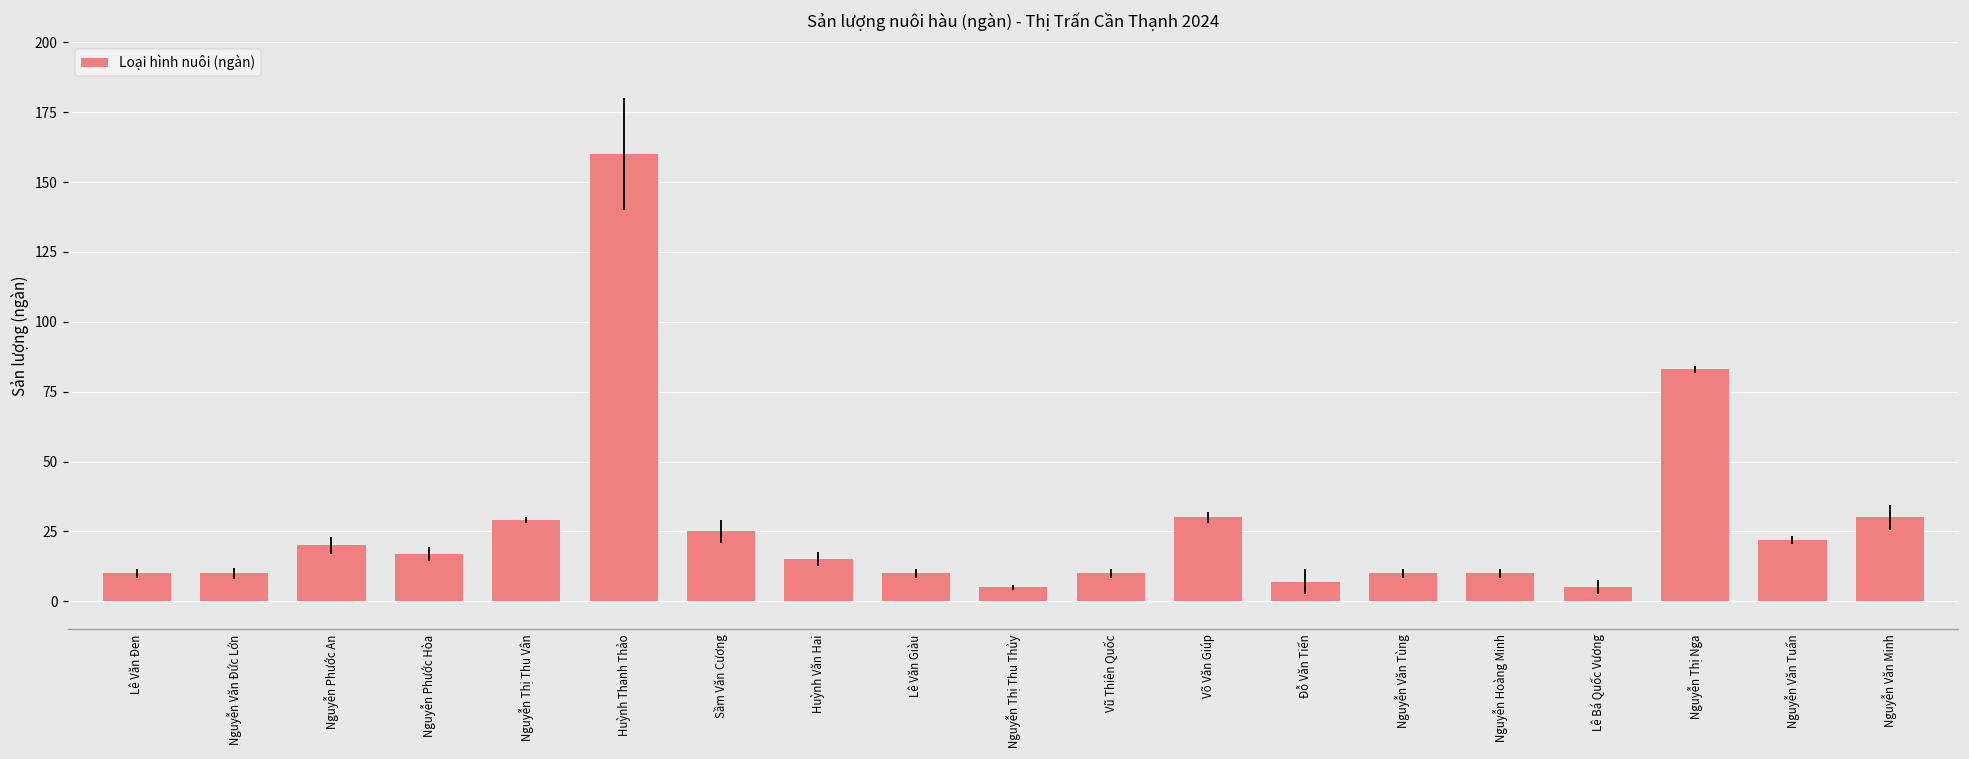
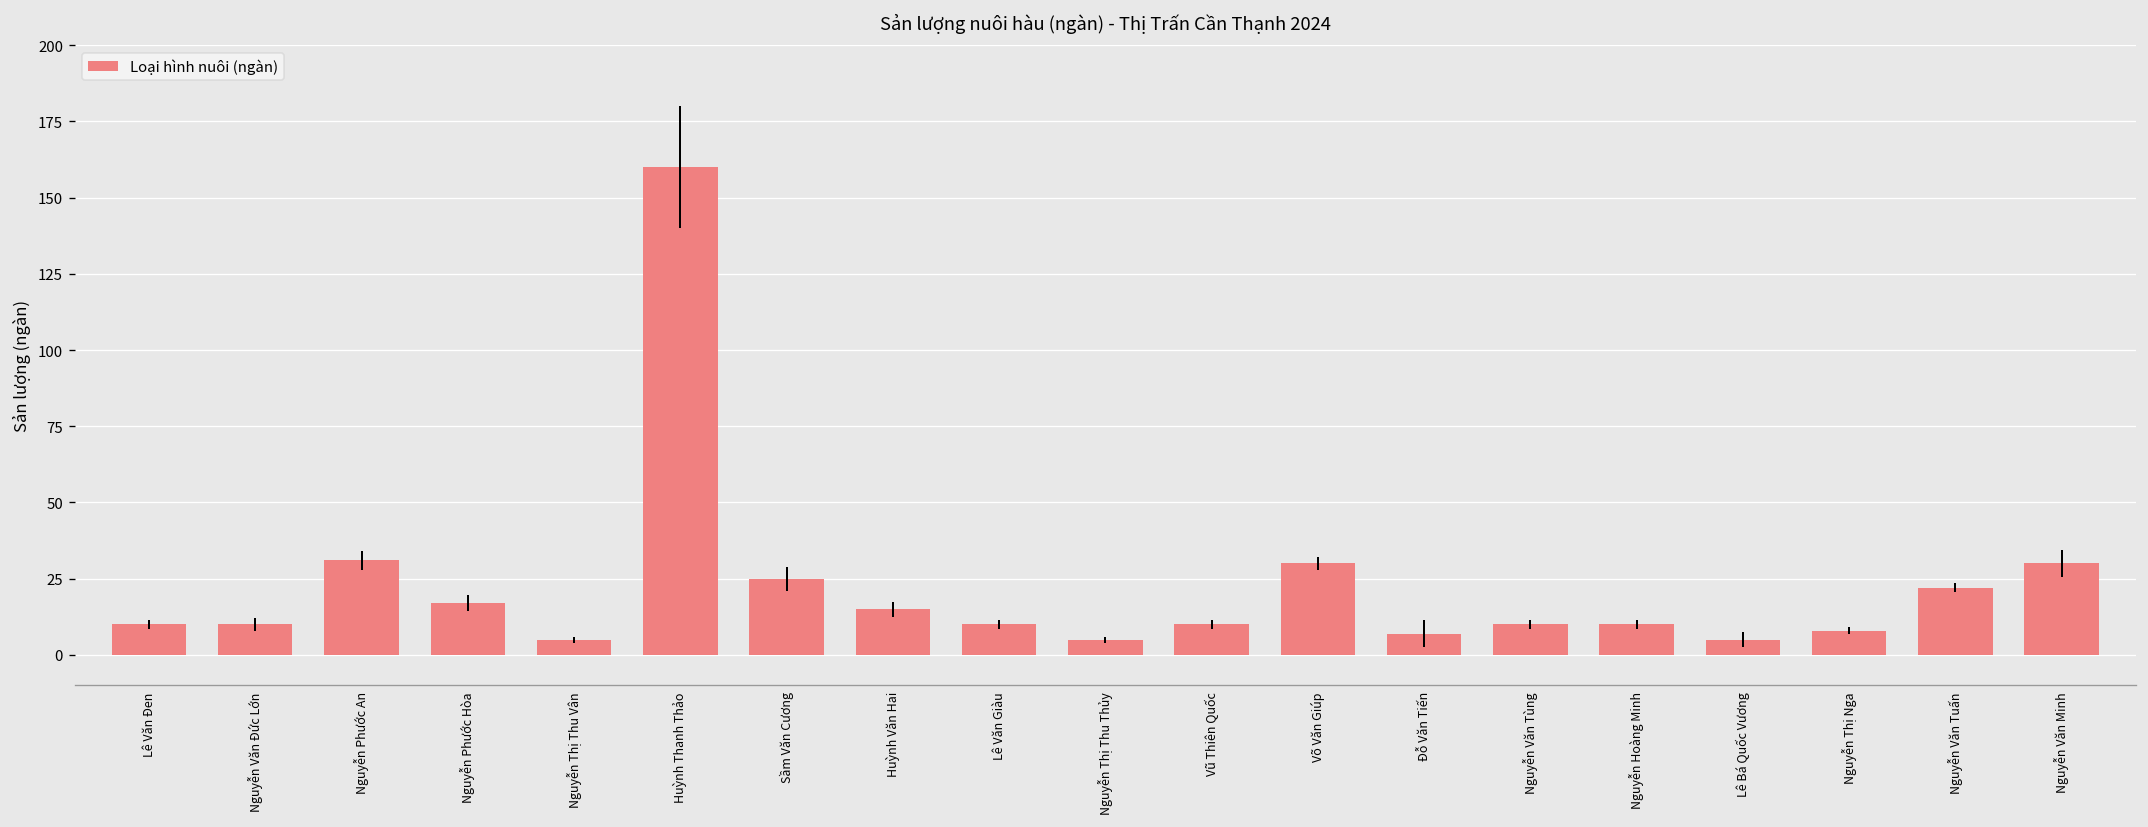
Nguyễn Phước An: 20 -> 31
Nguyễn Thị Thu Vân: 29 -> 5
Nguyễn Thị Nga: 83 -> 8
